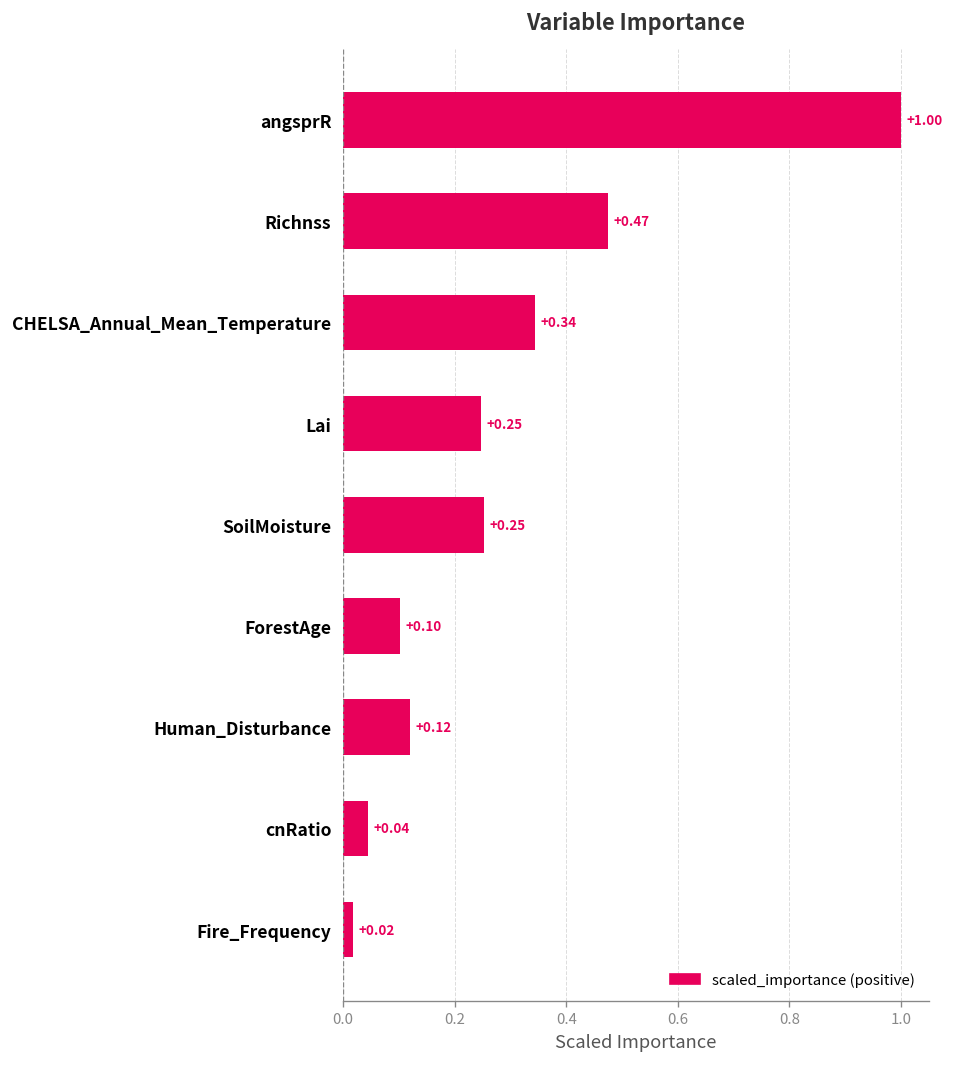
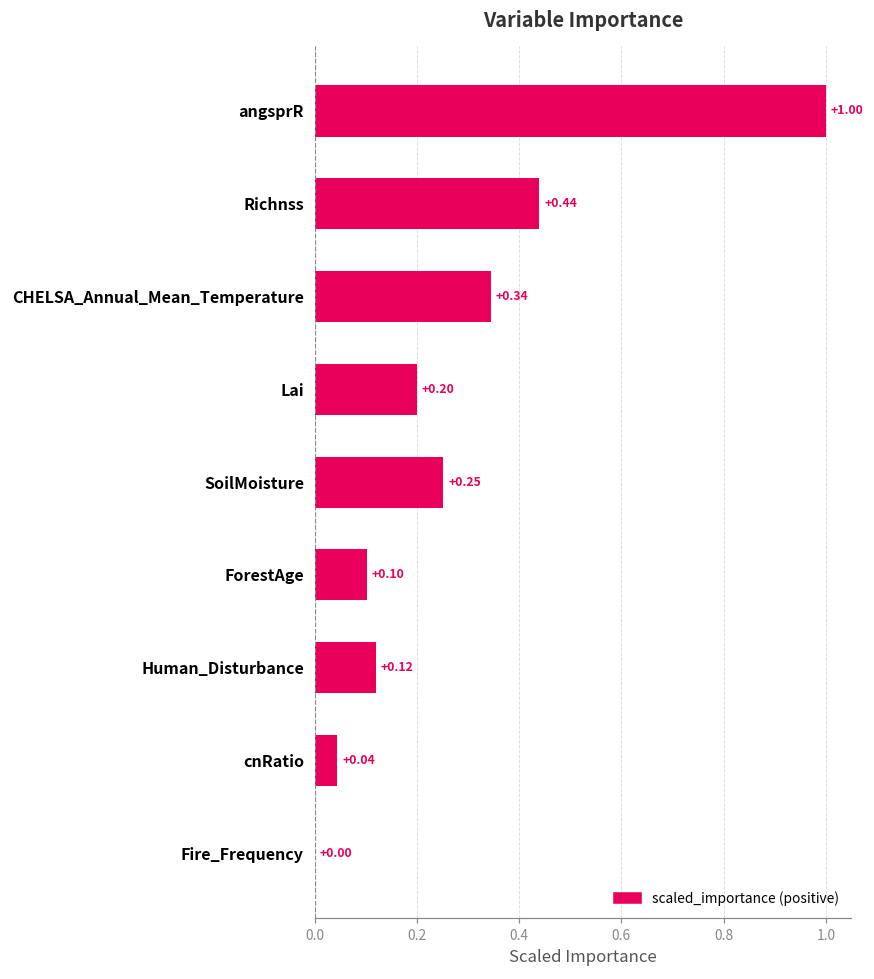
Richnss: +0.47 -> +0.44
Lai: +0.25 -> +0.20
Fire_Frequency: +0.02 -> +0.00
